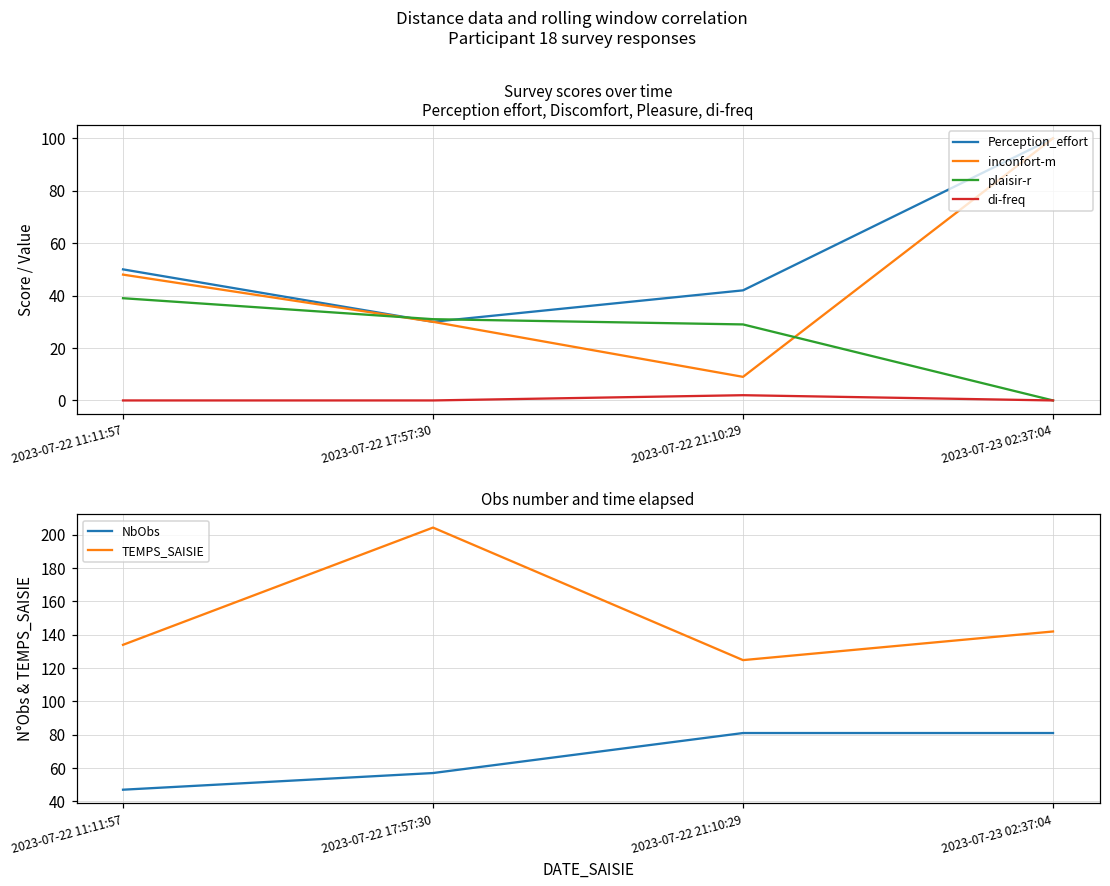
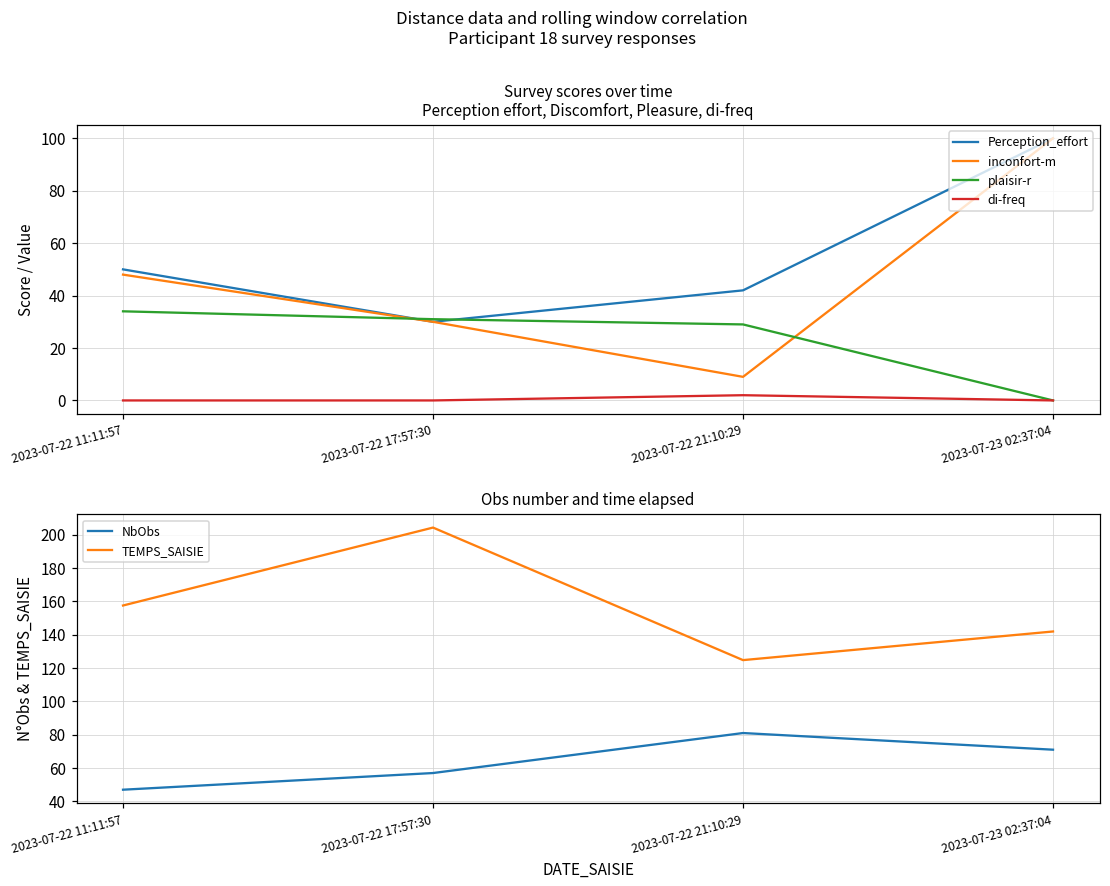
Survey scores over time Perception effort, Discomfort, Pleasure, di-freq, plaisir-r, 2023-07-22 11:11:57: 39 -> 34
Obs number and time elapsed, TEMPS_SAISIE, 2023-07-22 11:11:57: 134 -> 157
Obs number and time elapsed, NbObs, 2023-07-23 02:37:04: 81 -> 71
